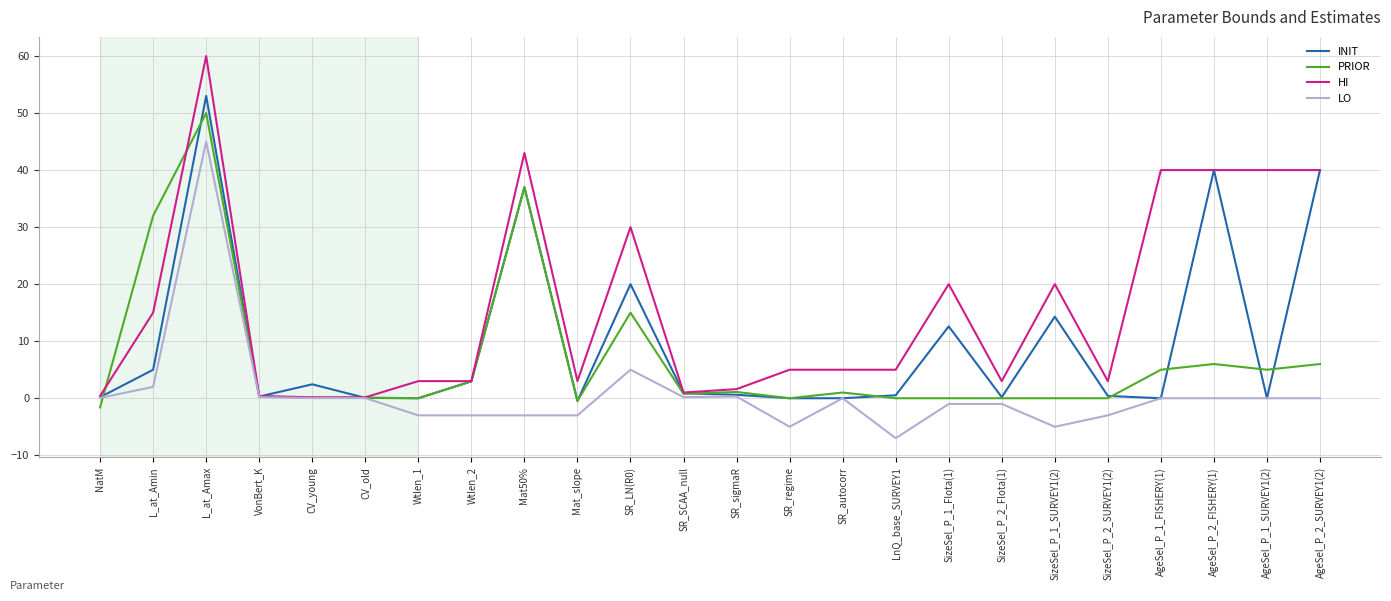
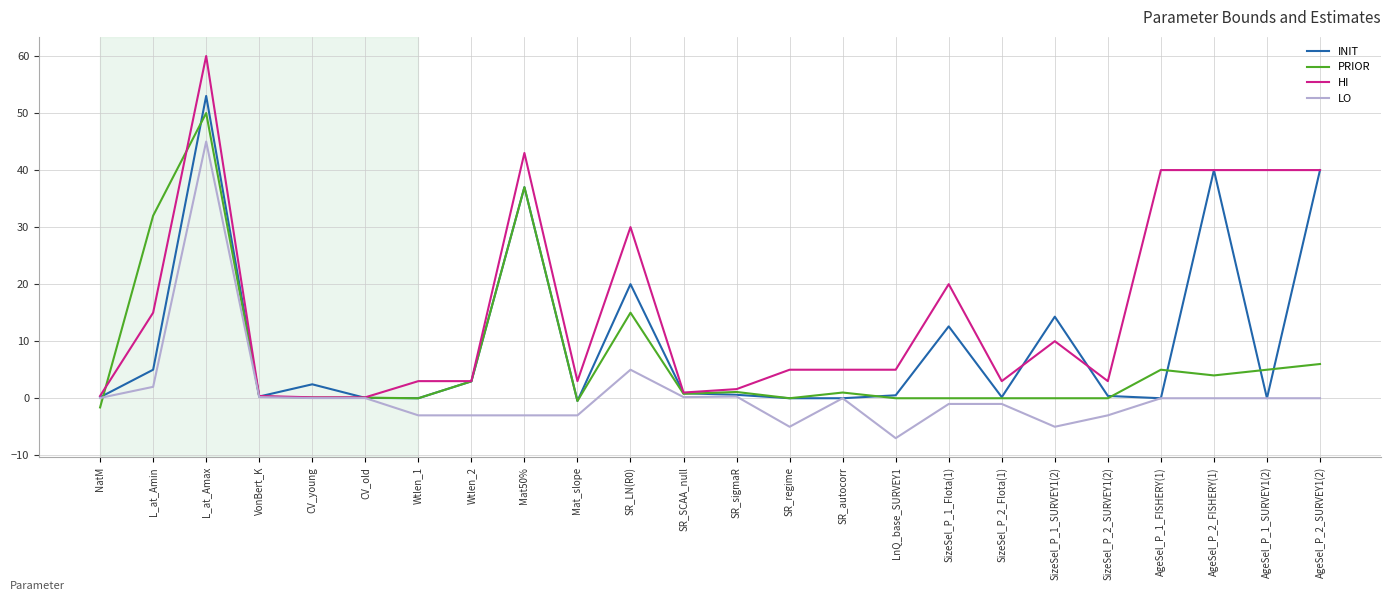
HI, SizeSel_P_1_SURVEY1(2): 20 -> 10
PRIOR, AgeSel_P_2_FISHERY(1): 6 -> 4
